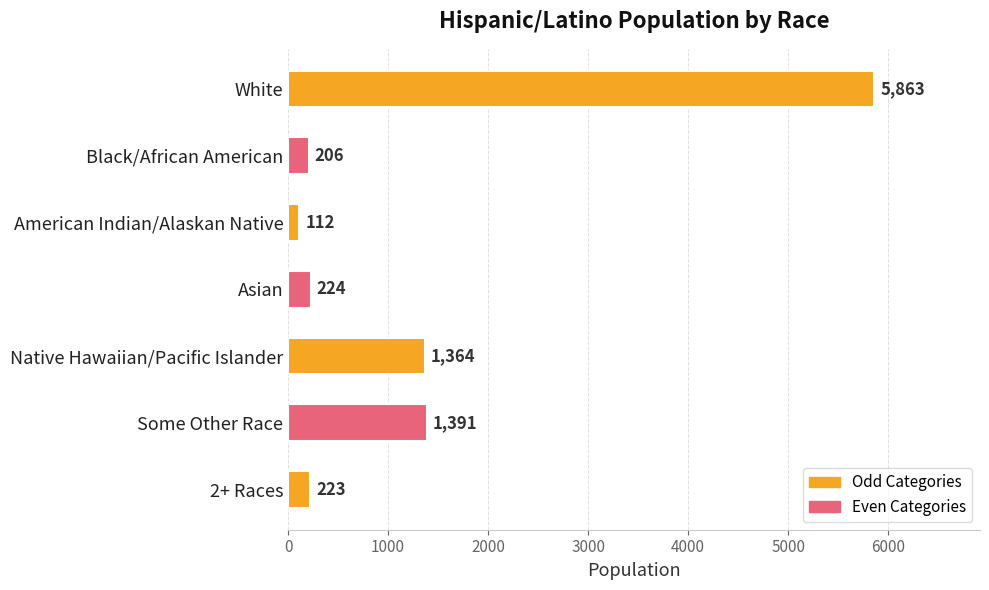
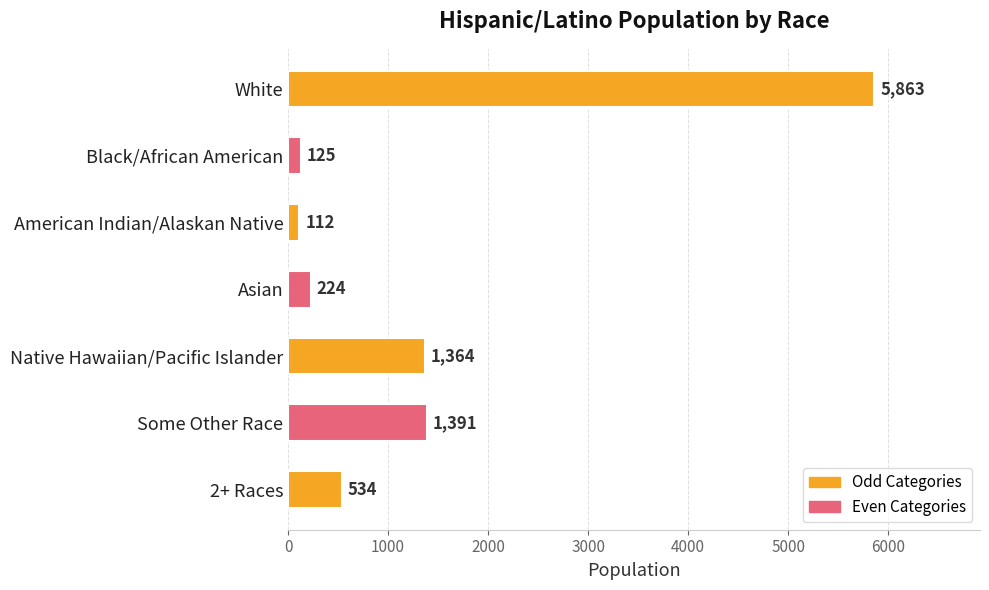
Black/African American: 206 -> 125
2+ Races: 223 -> 534
